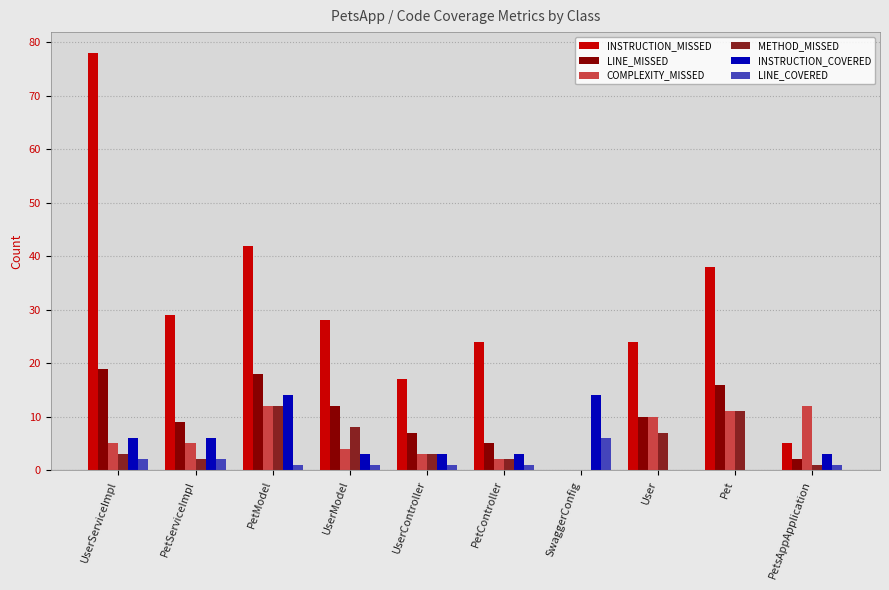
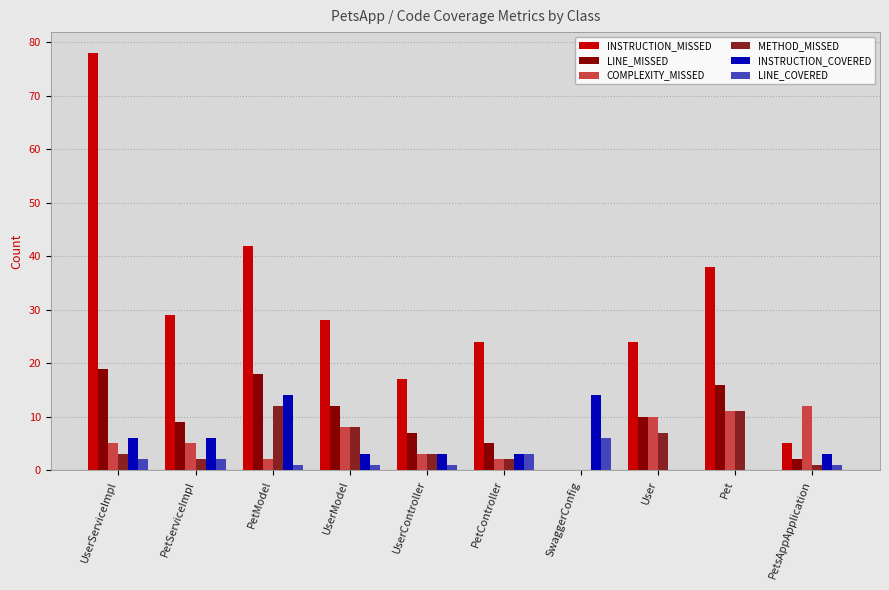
COMPLEXITY_MISSED, PetModel: 12 -> 2
COMPLEXITY_MISSED, UserModel: 4 -> 8
LINE_COVERED, PetController: 1 -> 3
